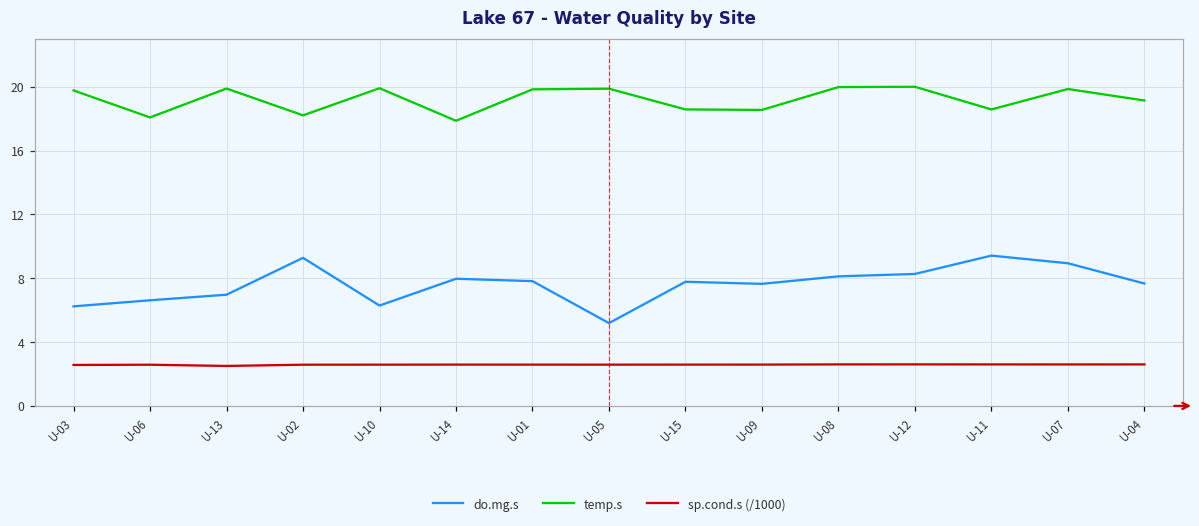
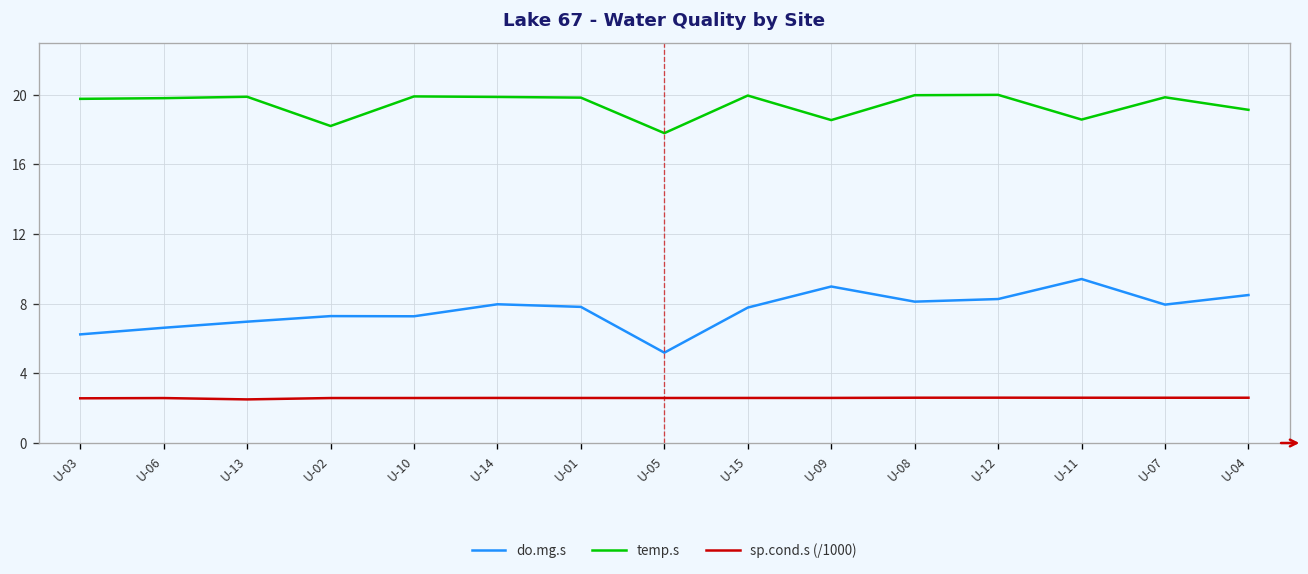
temp.s, U-06: 18.1 -> 19.8
do.mg.s, U-02: 9.3 -> 7.3
do.mg.s, U-10: 6.3 -> 7.3
temp.s, U-14: 17.9 -> 19.9
temp.s, U-05: 19.9 -> 17.8
temp.s, U-15: 18.6 -> 20.0
do.mg.s, U-09: 7.7 -> 9.0
do.mg.s, U-07: 8.9 -> 8.0
do.mg.s, U-04: 7.7 -> 8.5
